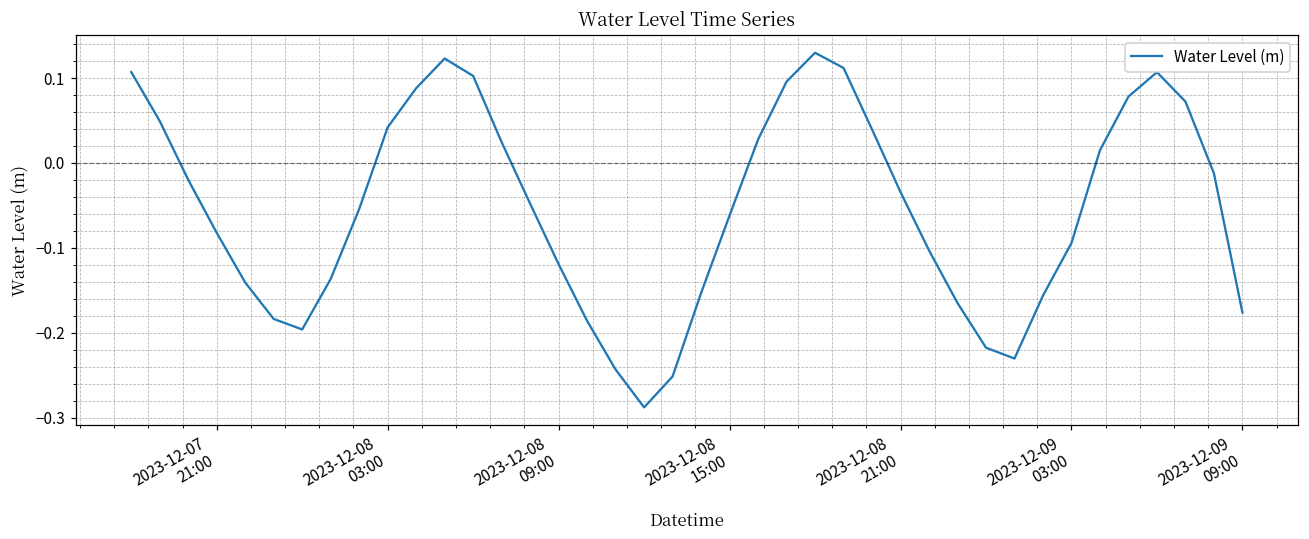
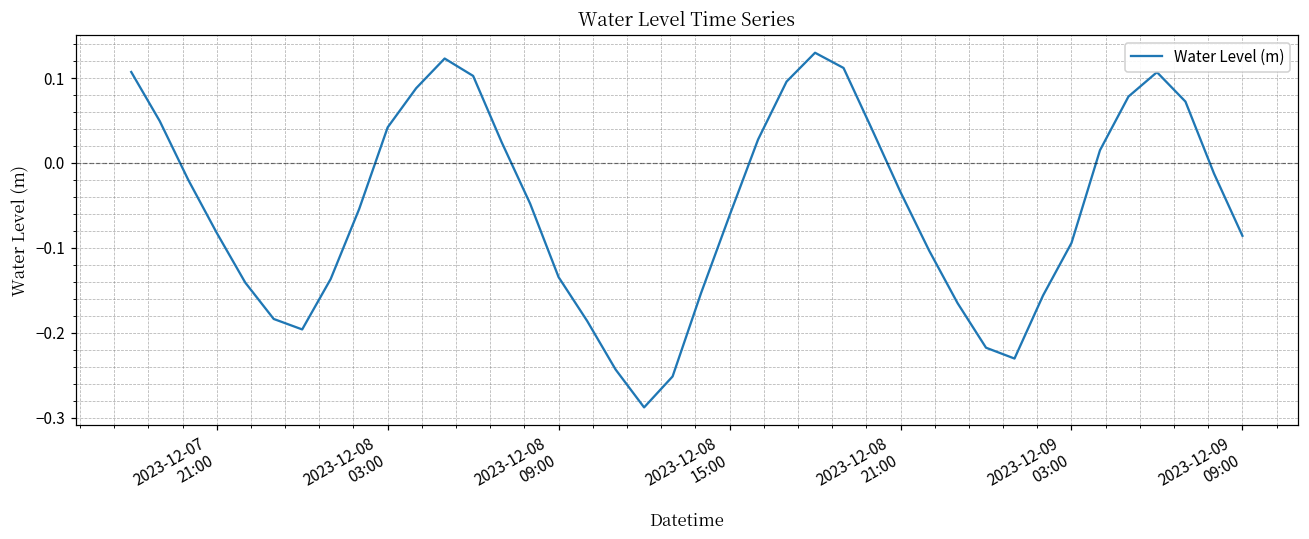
2023-12-08 09:00: -0.12 -> -0.13
2023-12-09 09:00: -0.18 -> -0.09
